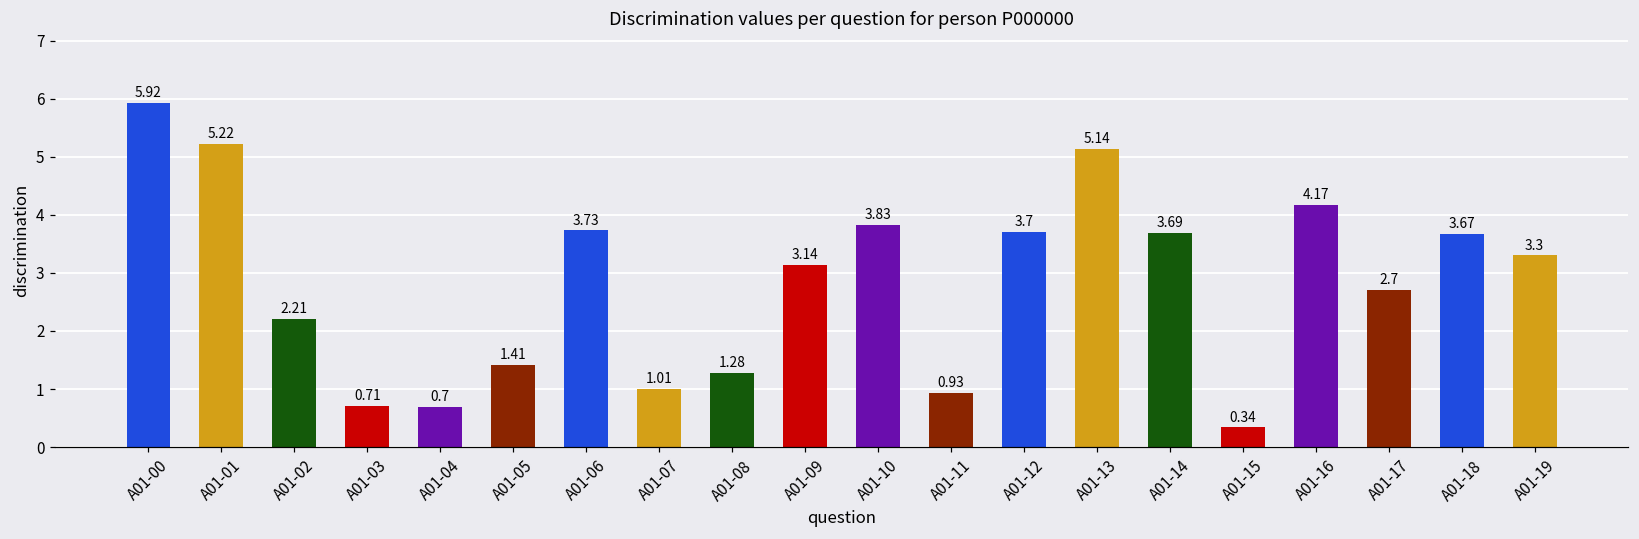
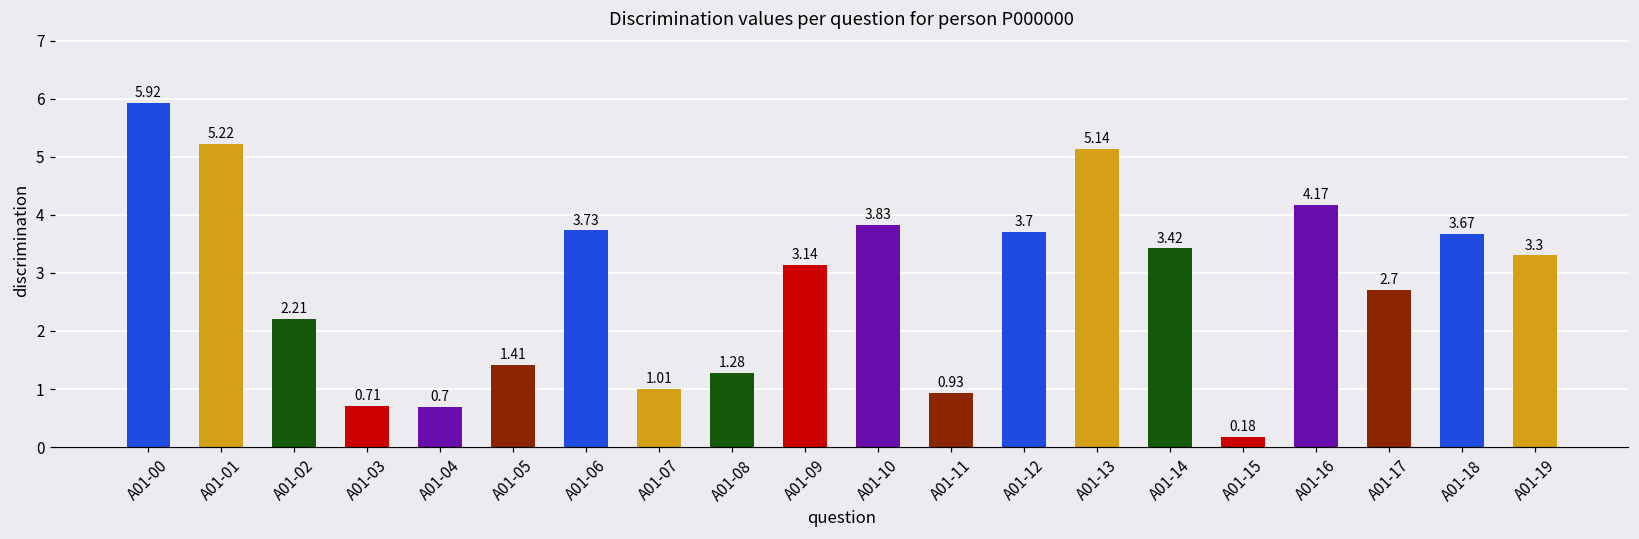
A01-14: 3.69 -> 3.42
A01-15: 0.34 -> 0.18
